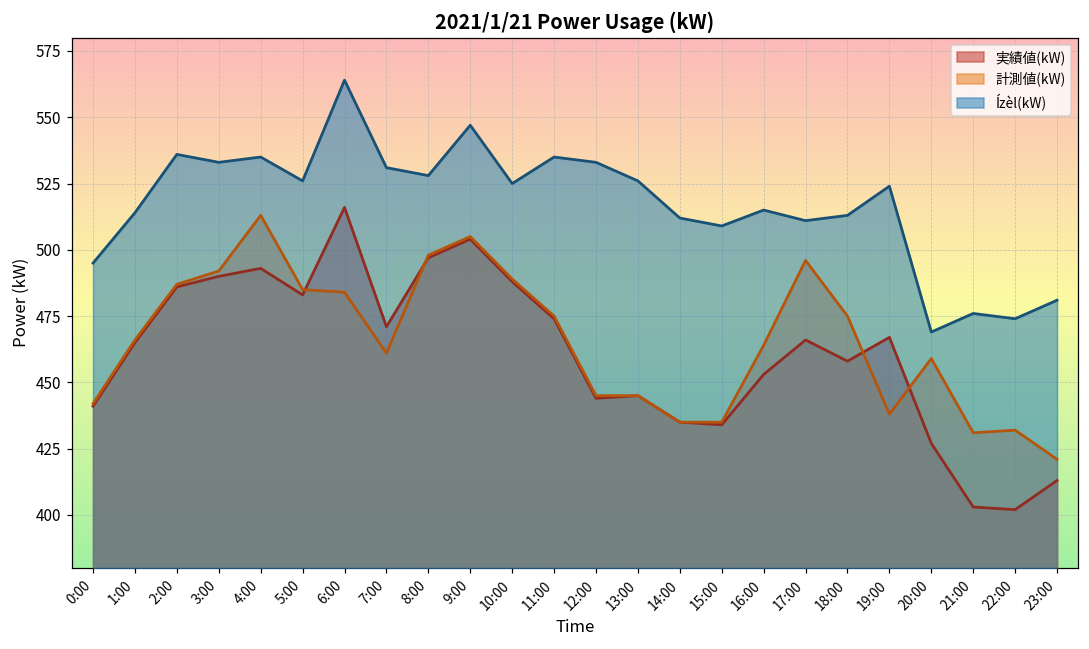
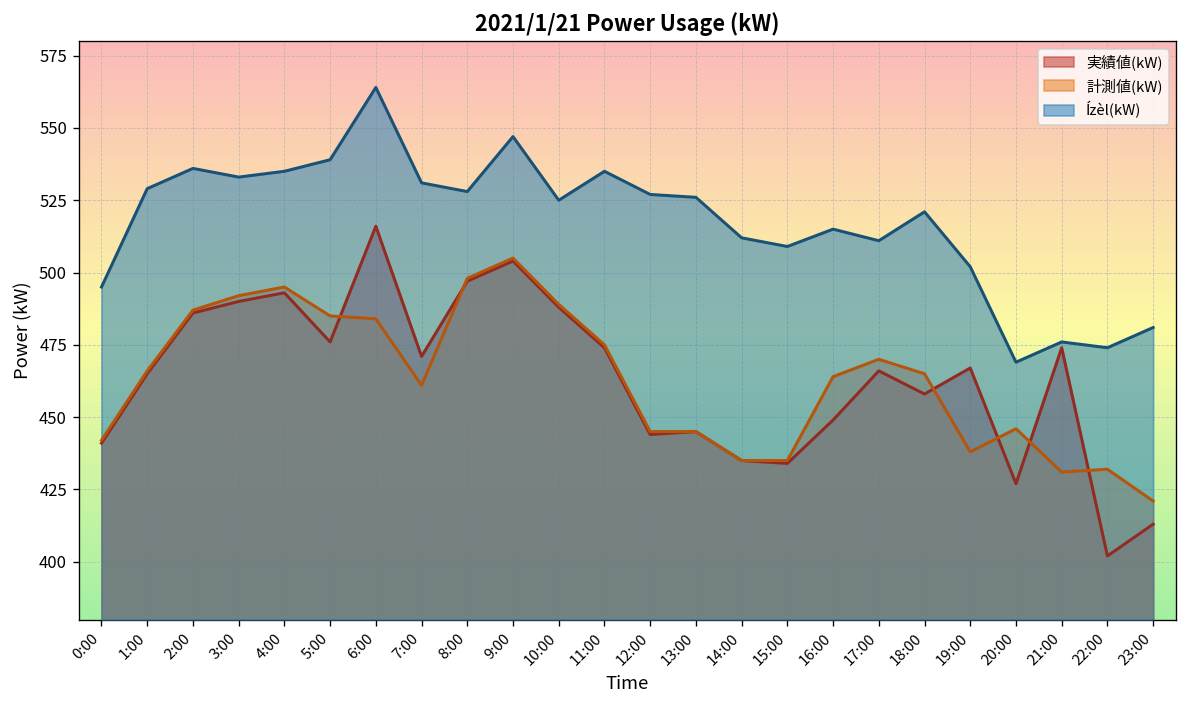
Ízèl(kW), 1:00: 514 -> 529
計測値(kW), 4:00: 513 -> 495
実績値(kW), 5:00: 483 -> 476
Ízèl(kW), 5:00: 526 -> 539
Ízèl(kW), 12:00: 533 -> 527
実績値(kW), 16:00: 453 -> 449
計測値(kW), 17:00: 496 -> 470
計測値(kW), 18:00: 475 -> 465
Ízèl(kW), 18:00: 513 -> 521
Ízèl(kW), 19:00: 524 -> 502
計測値(kW), 20:00: 459 -> 446
実績値(kW), 21:00: 403 -> 474
